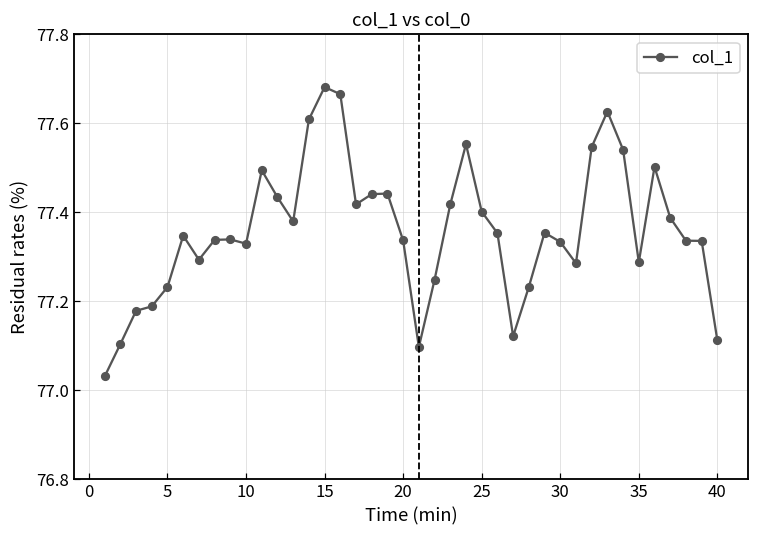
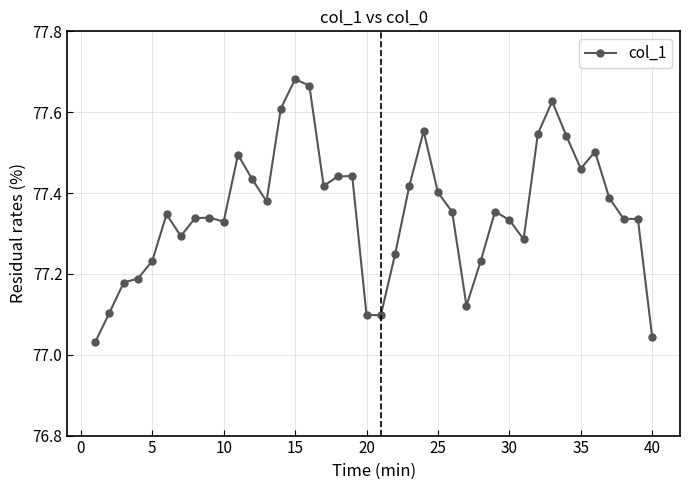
20: 77.34 -> 77.10
35: 77.29 -> 77.46
40: 77.11 -> 77.04
